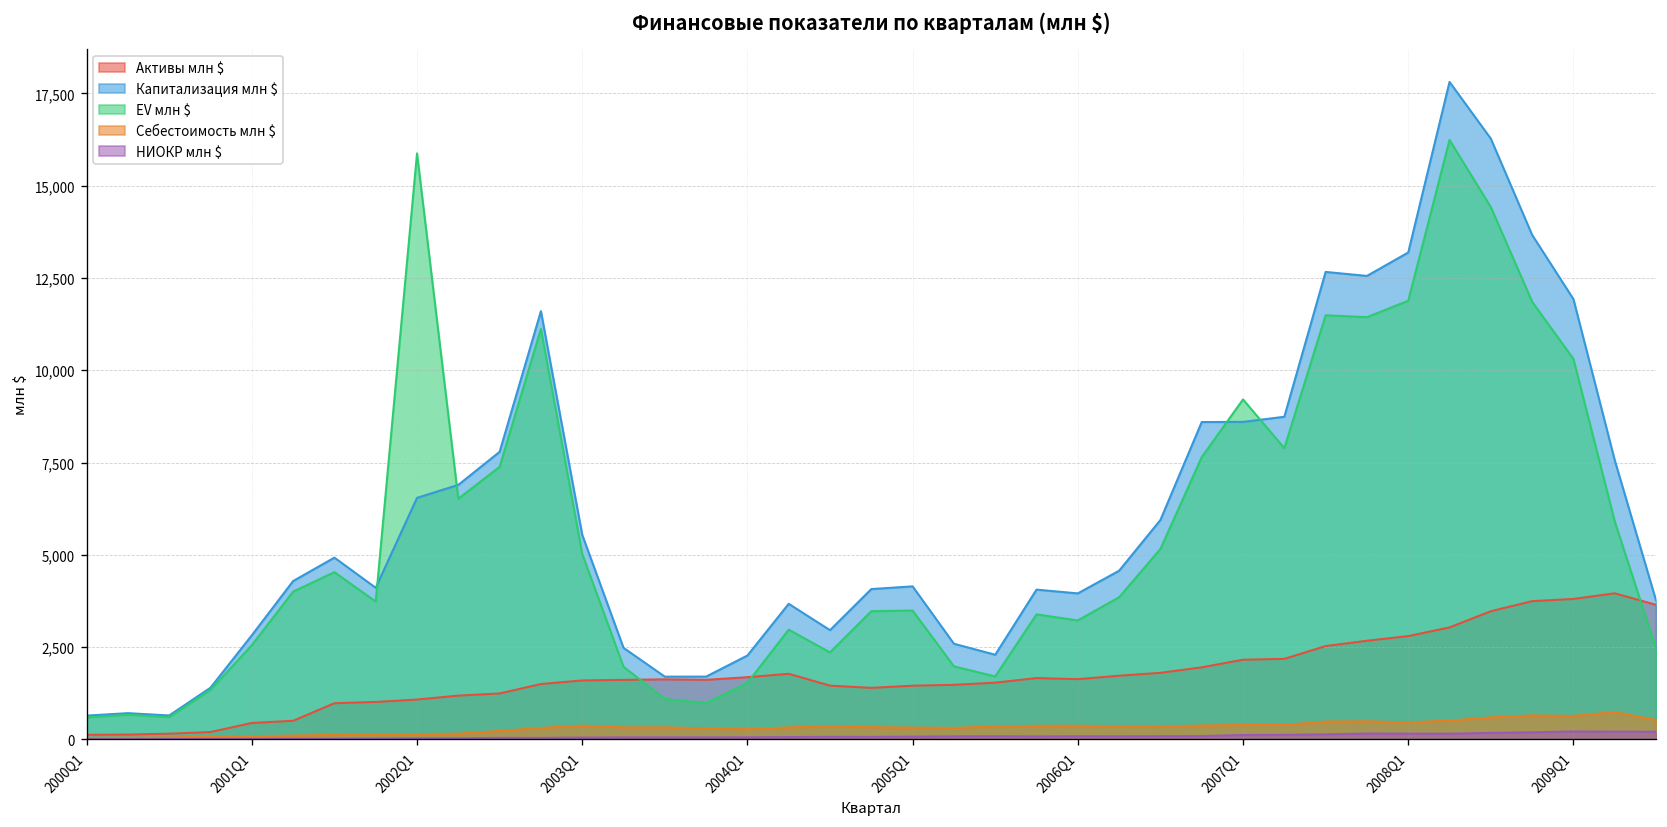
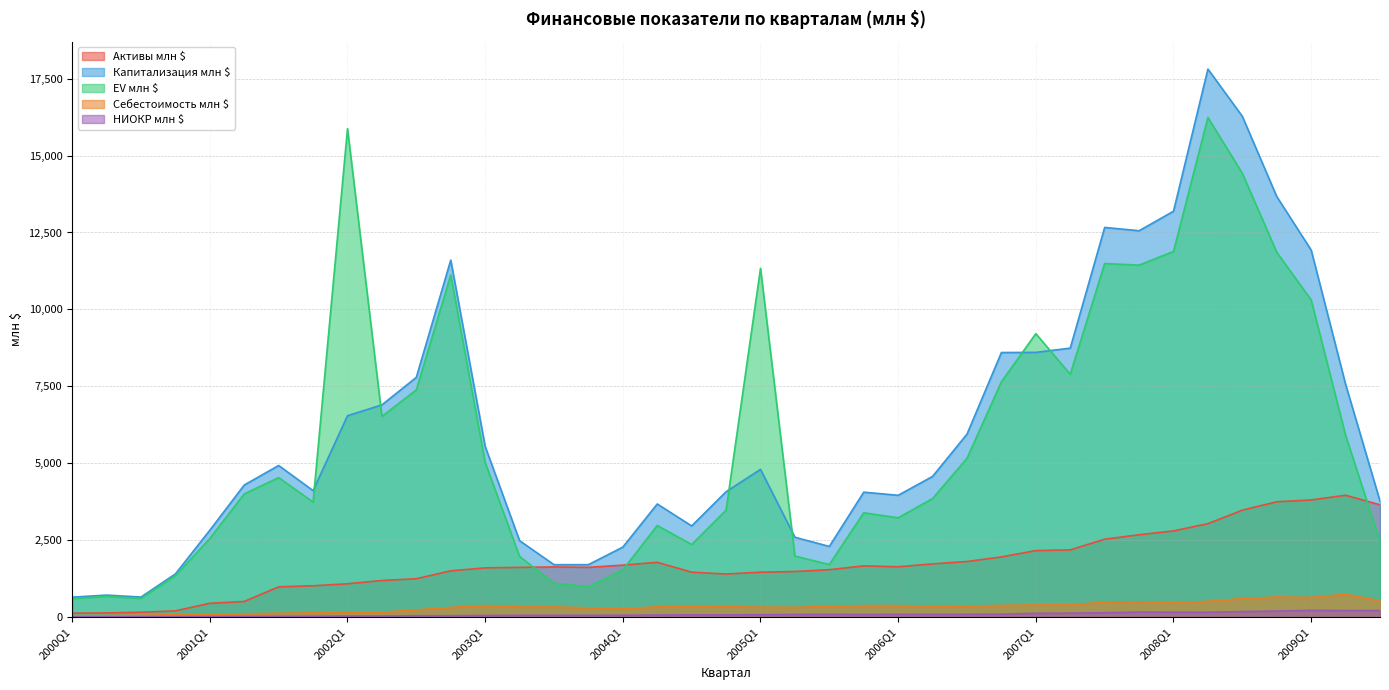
Капитализация млн $, 2005Q1: 4,100 -> 4,800
EV млн $, 2005Q1: 3,500 -> 11,300
